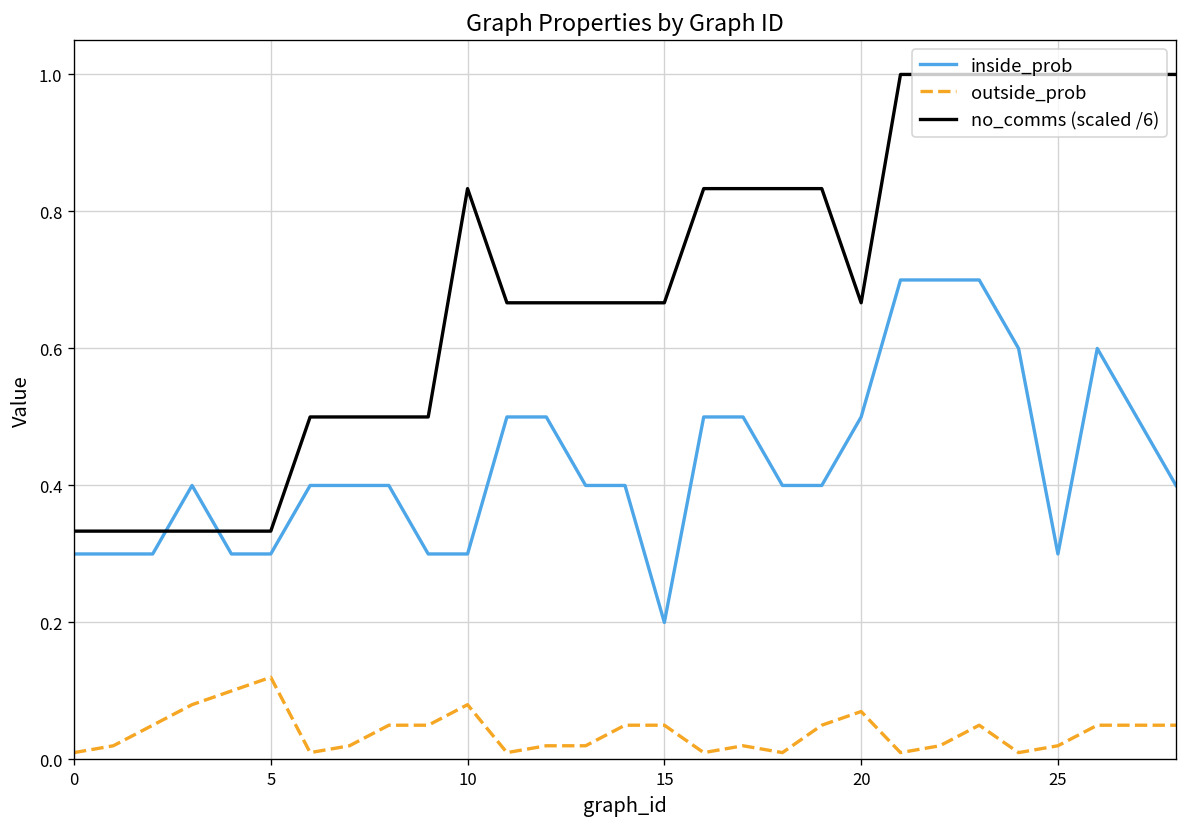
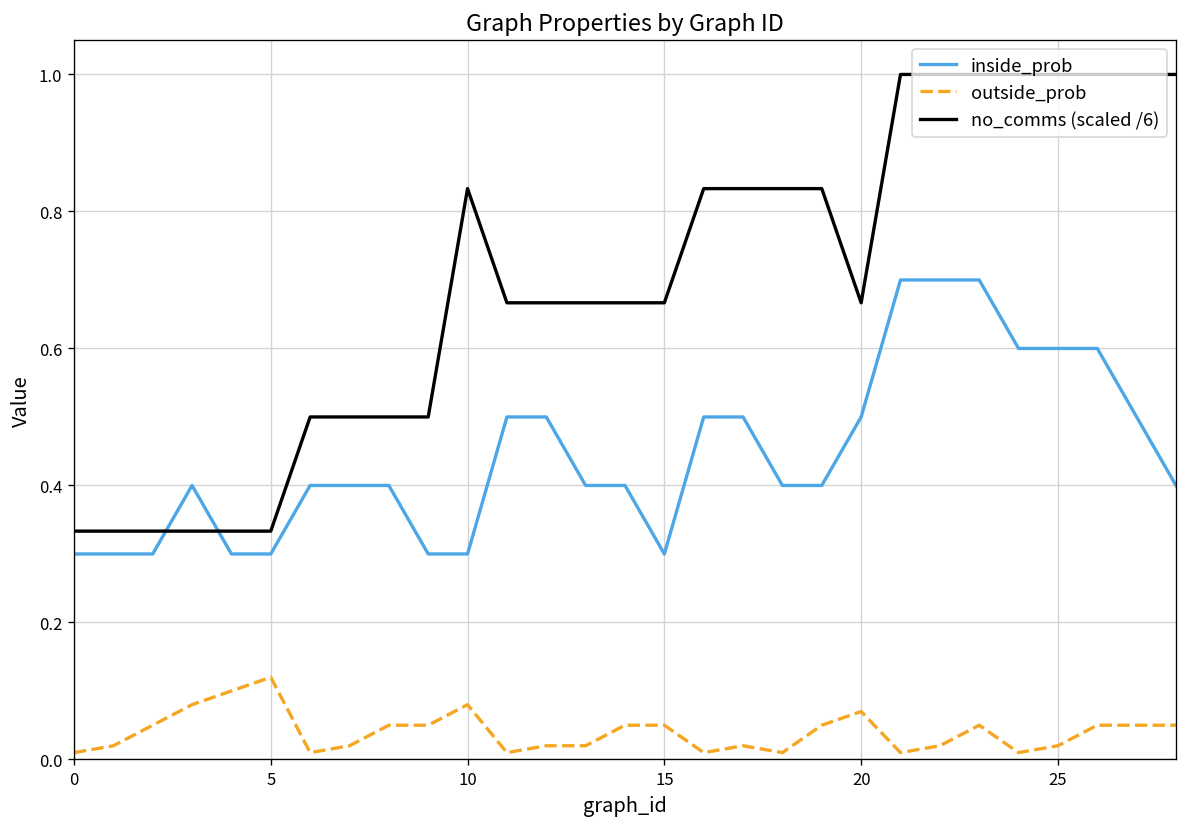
inside_prob, 15: 0.2 -> 0.3
inside_prob, 25: 0.3 -> 0.6
